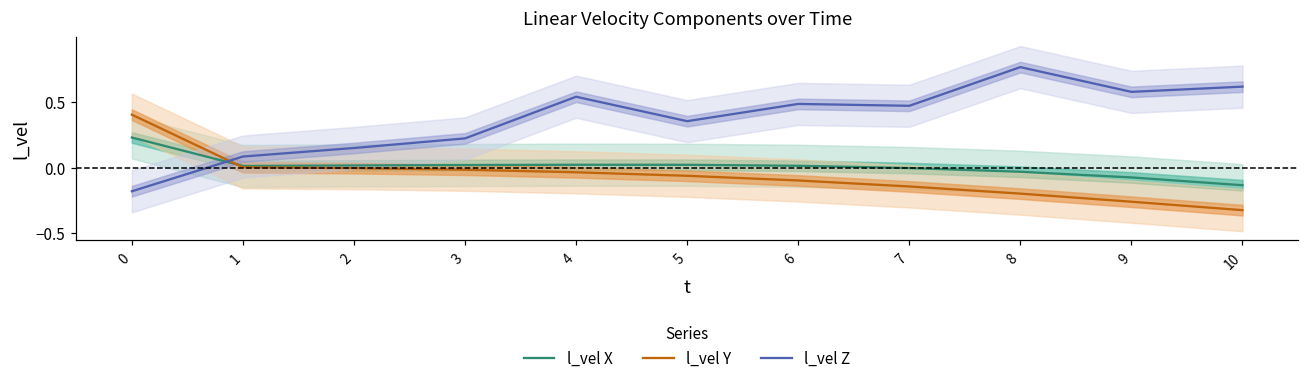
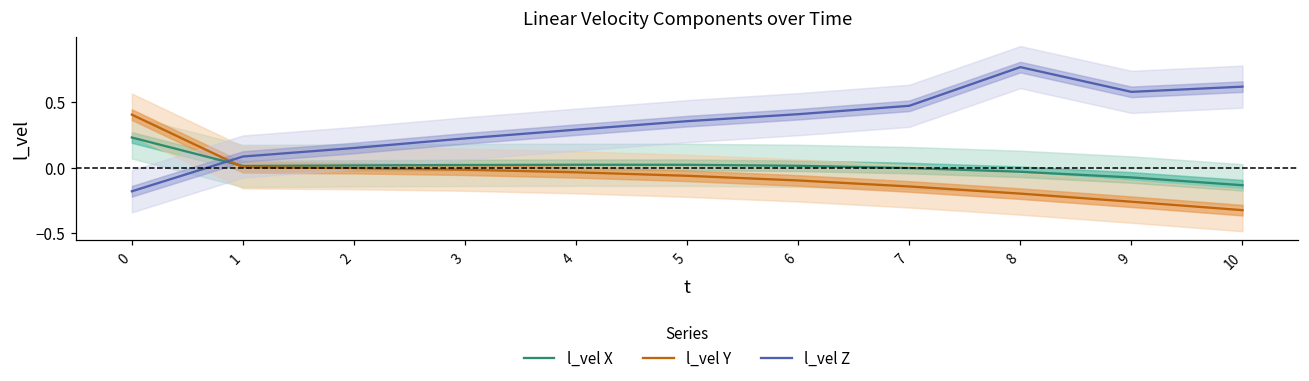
l_vel Z, 4: 0.54 -> 0.29
l_vel Z, 6: 0.48 -> 0.41
